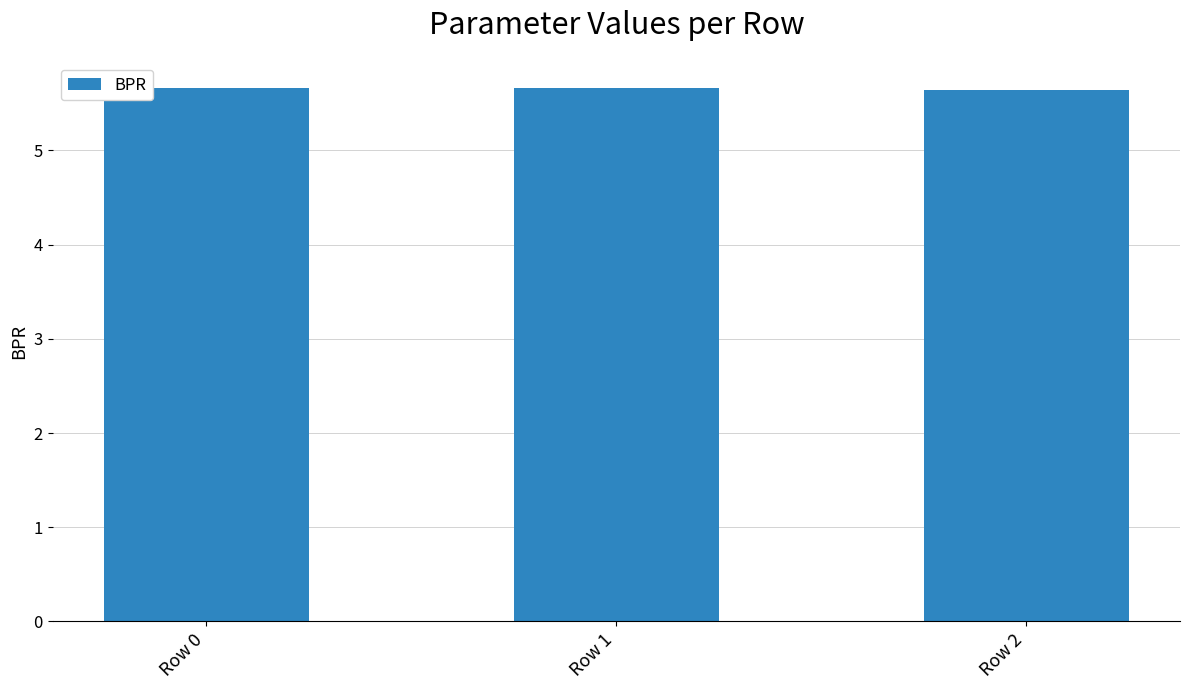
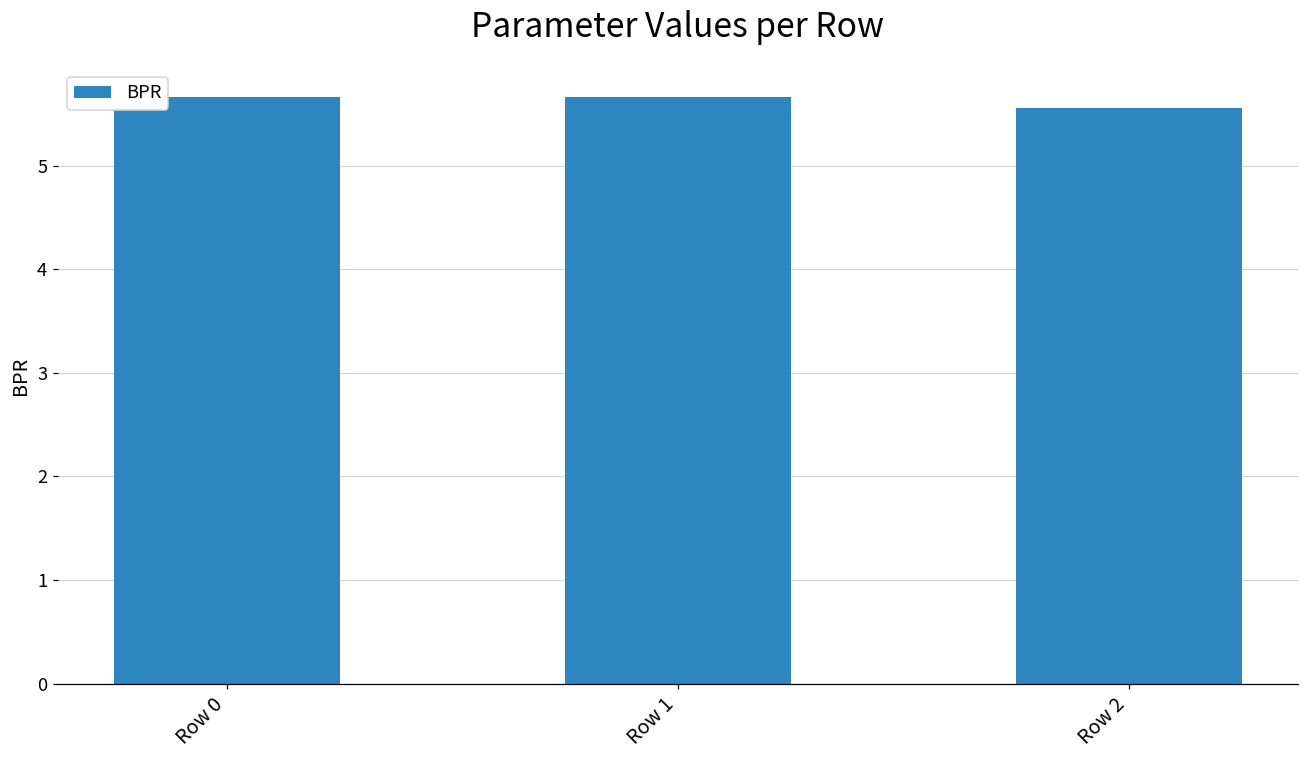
Row 2: 5.64 -> 5.56
